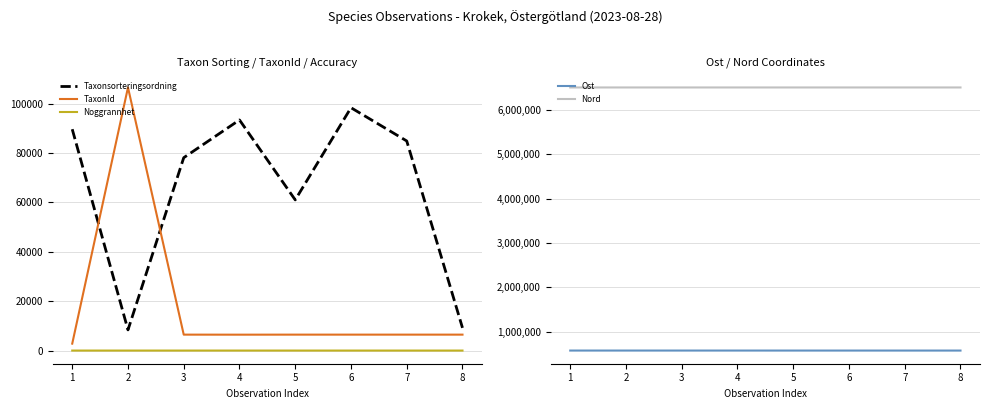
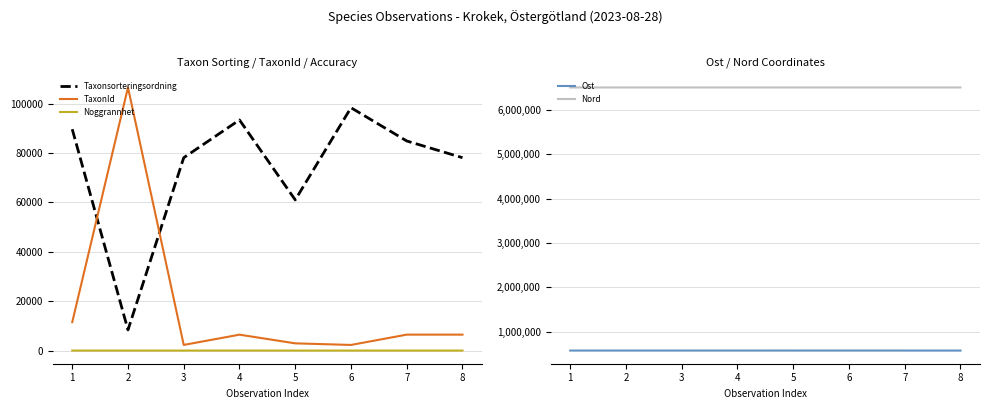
Taxon Sorting / TaxonId / Accuracy, TaxonId, 1: 3000 -> 12000
Taxon Sorting / TaxonId / Accuracy, TaxonId, 3: 6000 -> 2000
Taxon Sorting / TaxonId / Accuracy, TaxonId, 5: 6000 -> 3000
Taxon Sorting / TaxonId / Accuracy, TaxonId, 6: 6000 -> 2000
Taxon Sorting / TaxonId / Accuracy, Taxonsorteringsordning, 8: 9000 -> 78000
